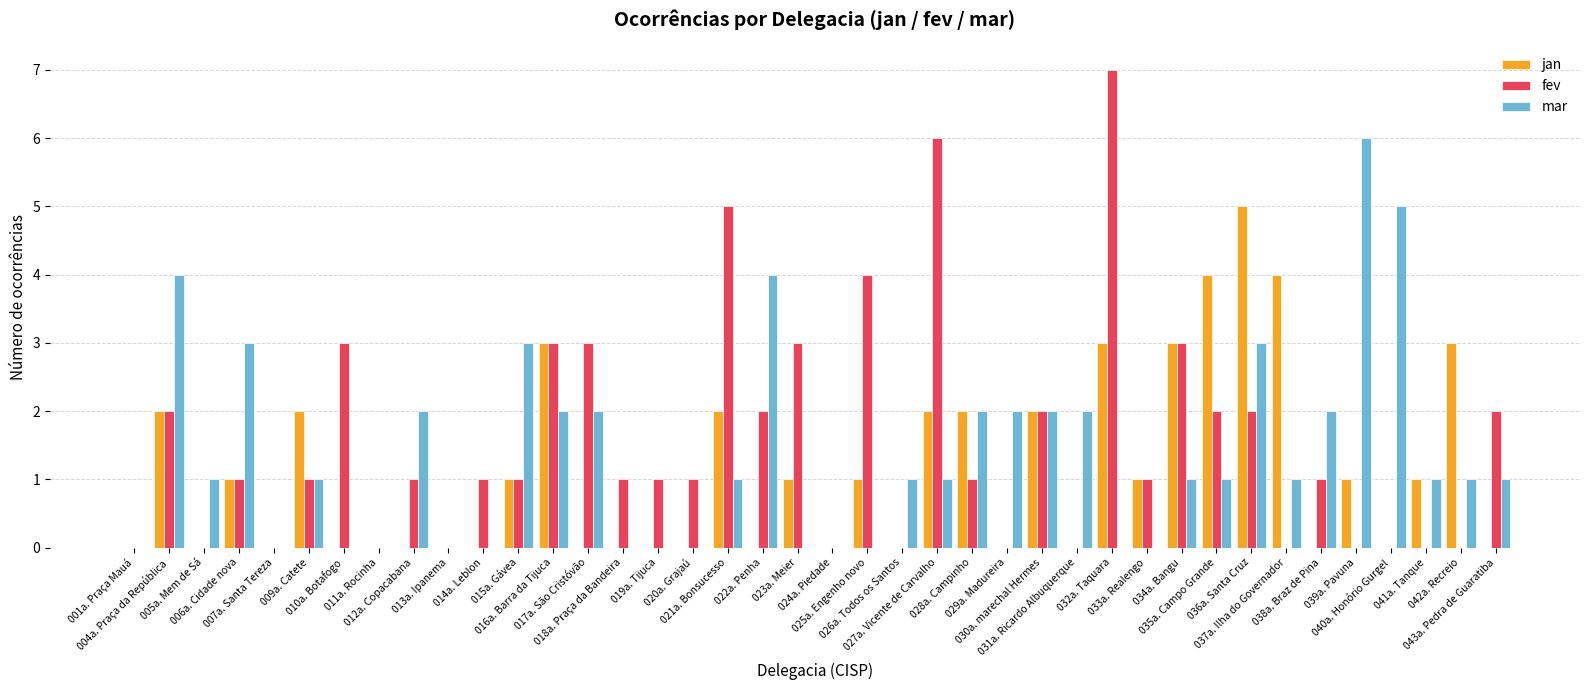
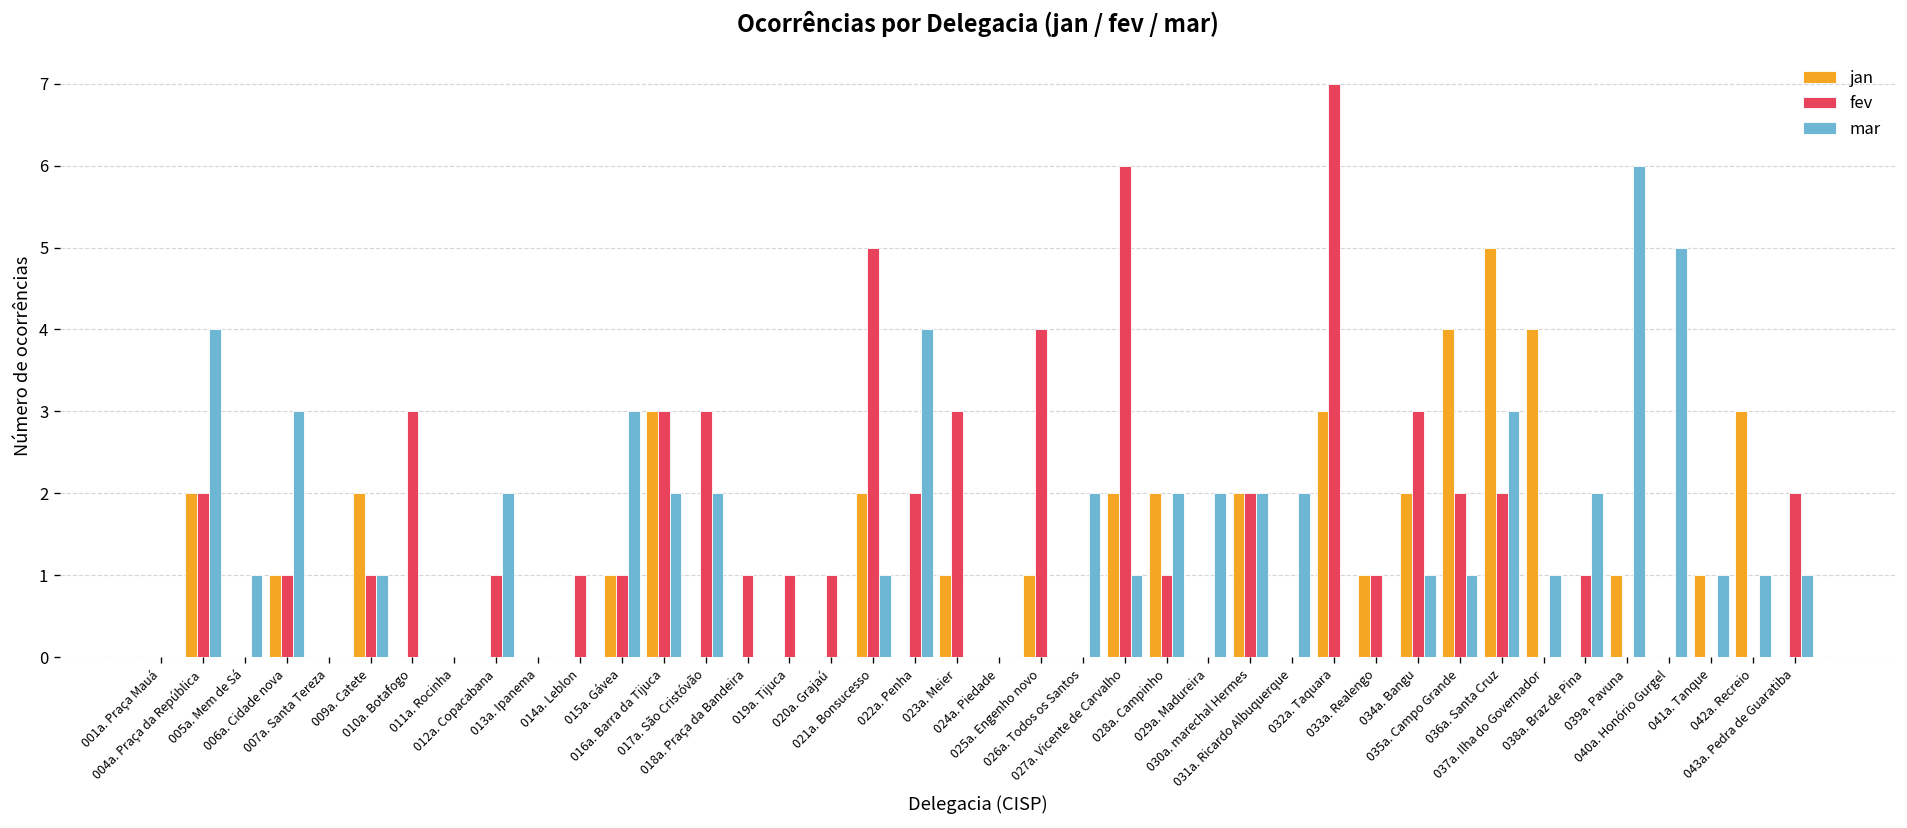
mar, 026a. Todos os Santos: 1 -> 2
jan, 034a. Bangu: 3 -> 2
